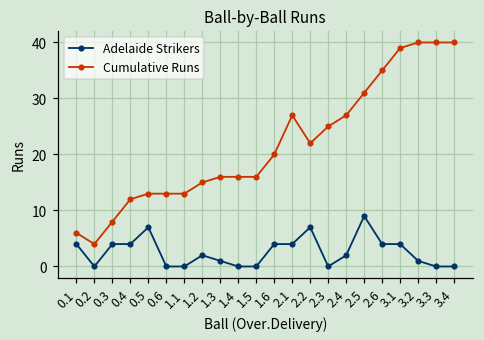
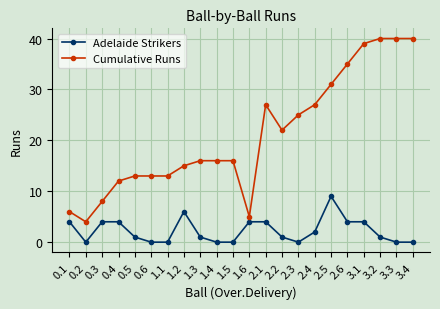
Adelaide Strikers, 0.5: 7 -> 1
Adelaide Strikers, 1.2: 2 -> 6
Cumulative Runs, 1.6: 20 -> 5
Adelaide Strikers, 2.2: 7 -> 1
